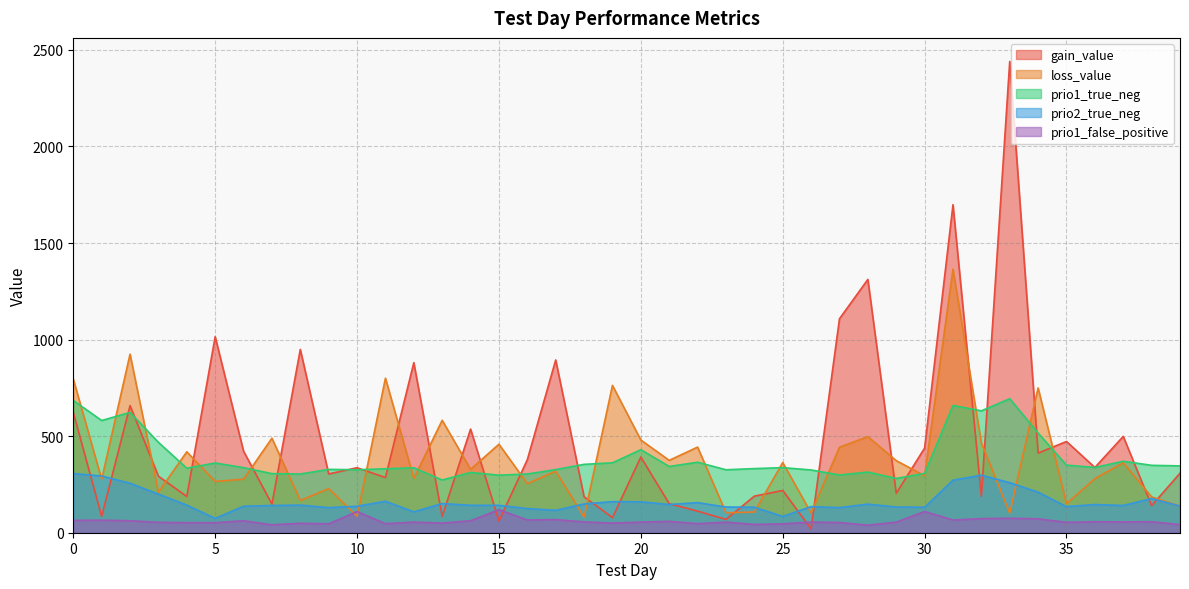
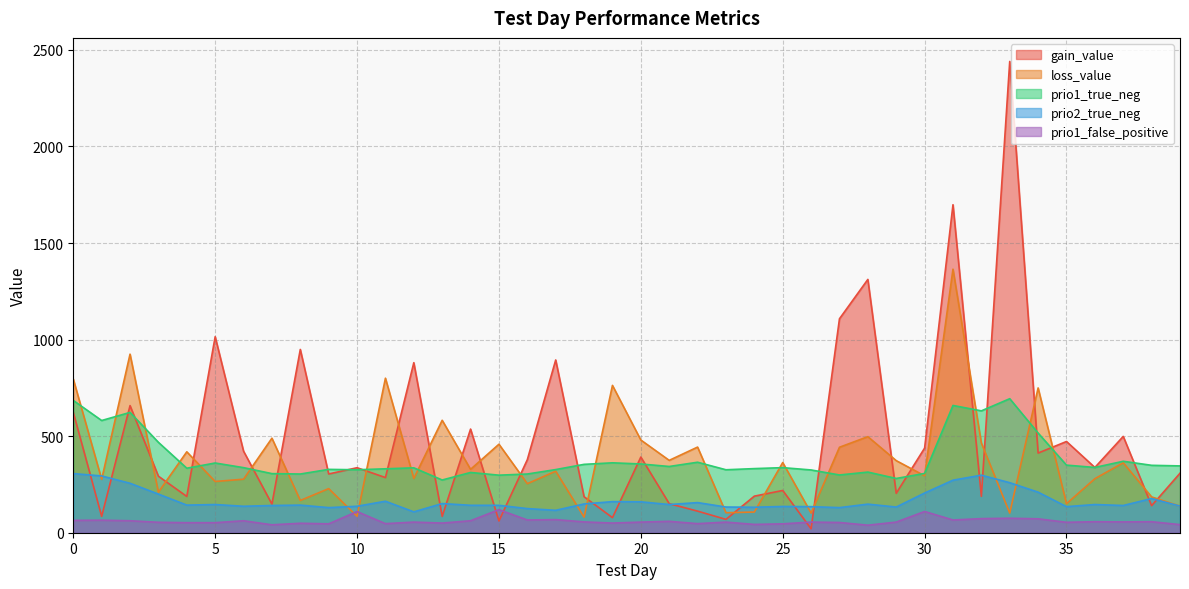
prio2_true_neg, 5: 70 -> 150
prio1_true_neg, 20: 430 -> 360
prio2_true_neg, 25: 80 -> 140
prio2_true_neg, 30: 130 -> 210
